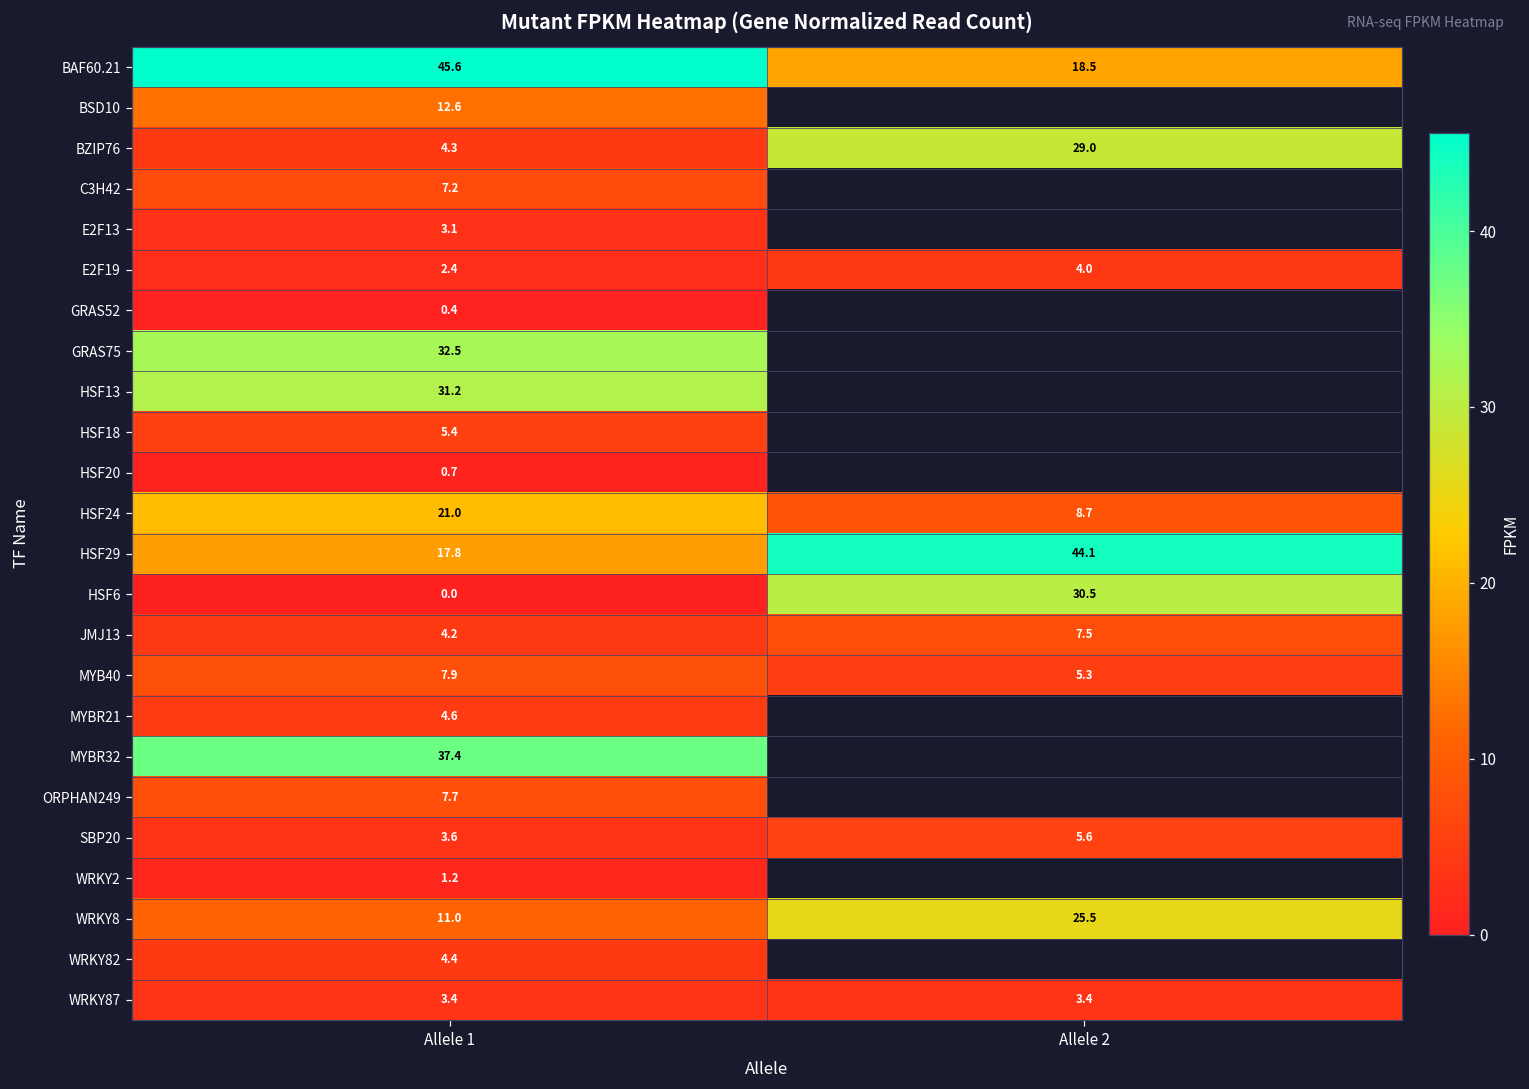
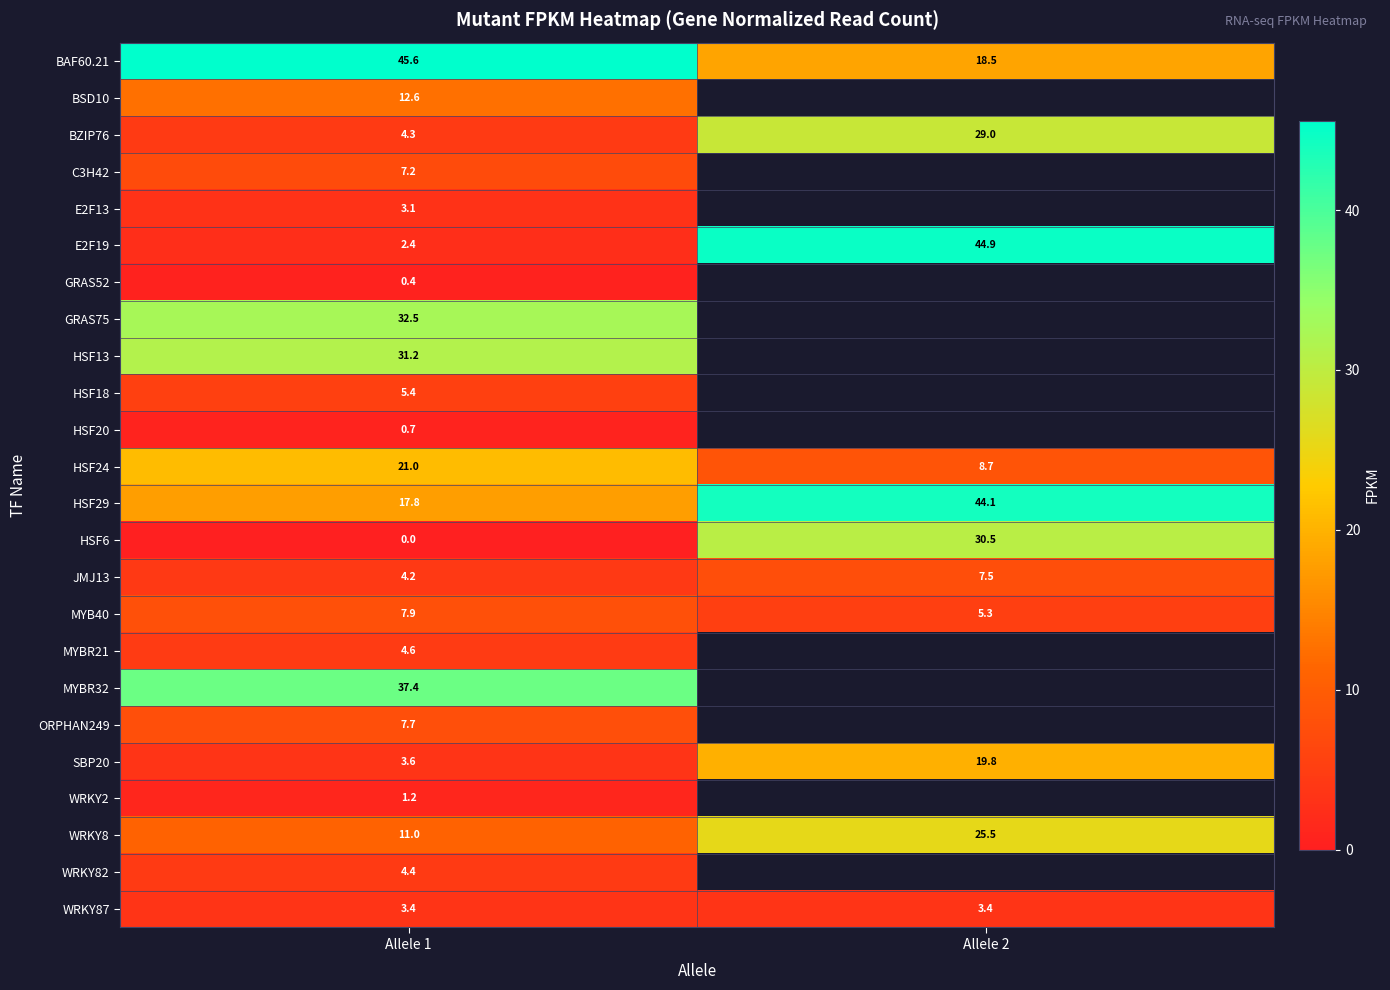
E2F19, Allele 2: 4.0 -> 44.9
SBP20, Allele 2: 5.6 -> 19.8
